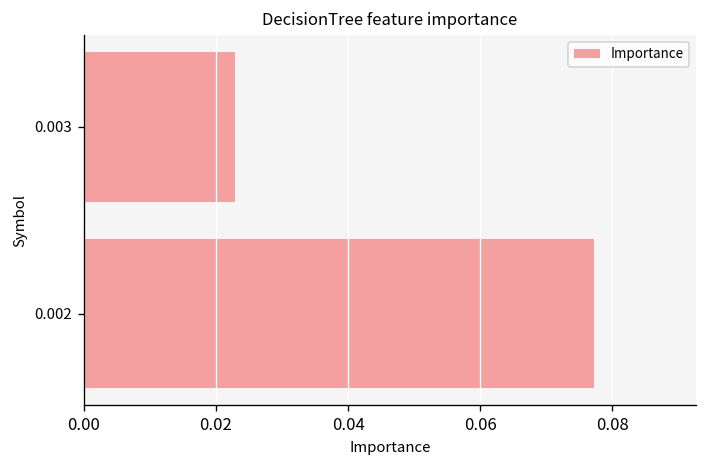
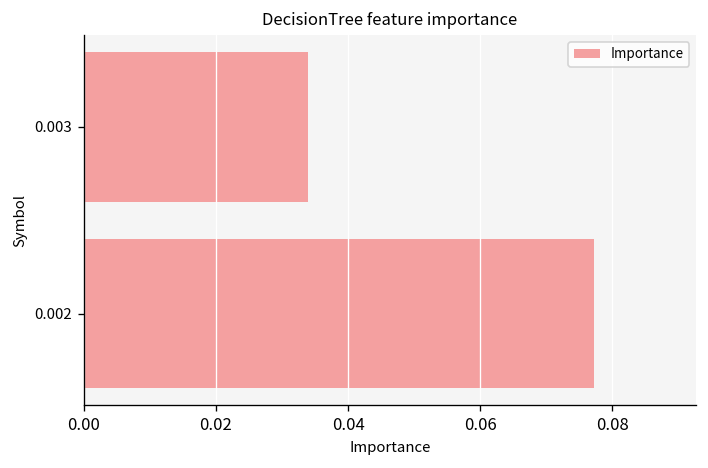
0.003: 0.023 -> 0.034
